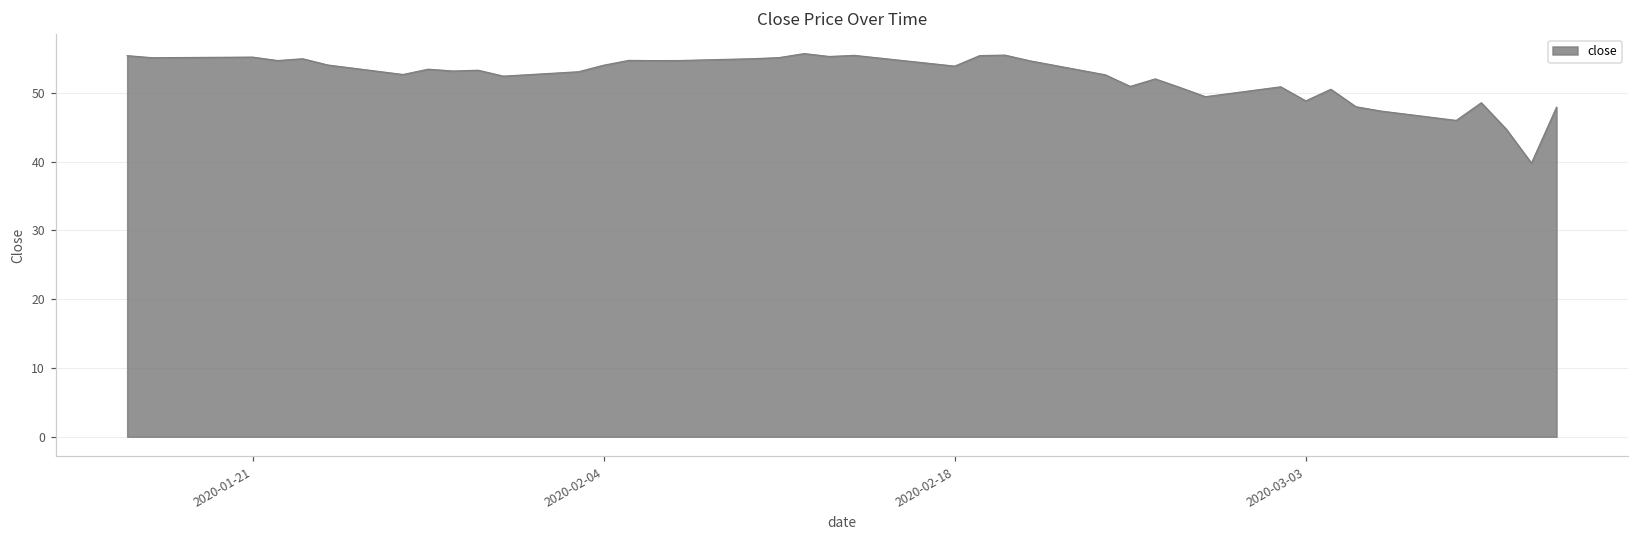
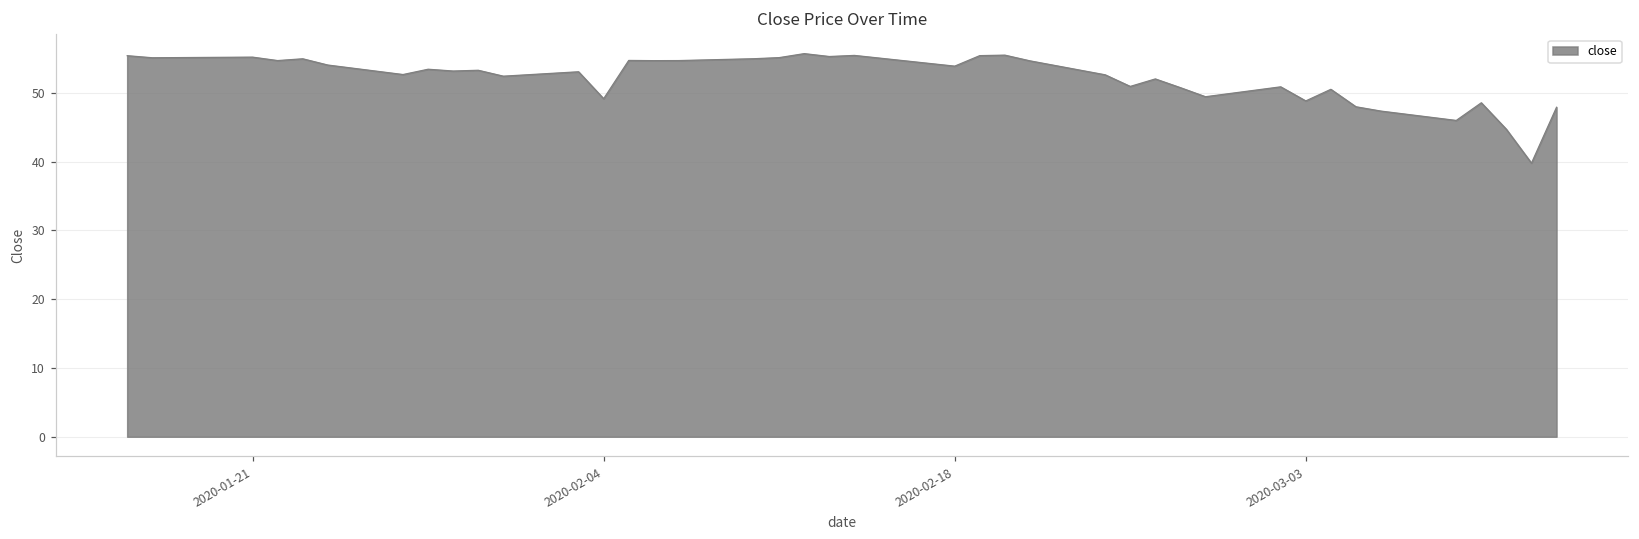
2020-02-04: 54 -> 49
